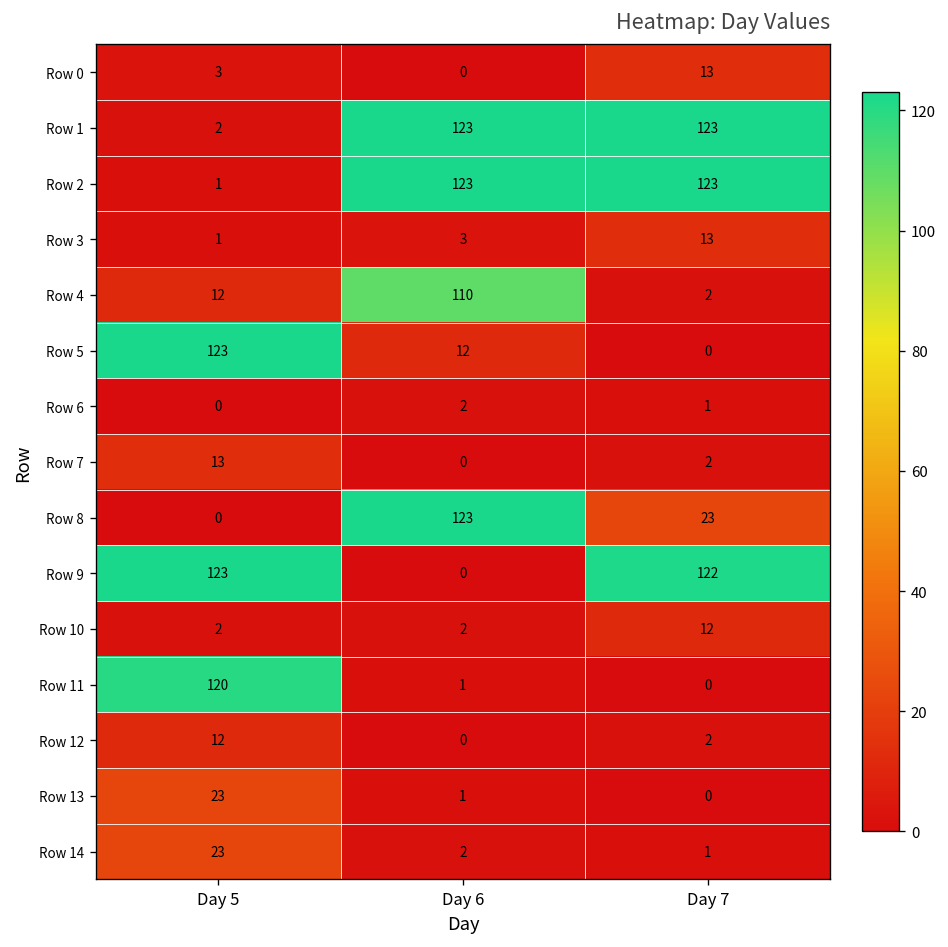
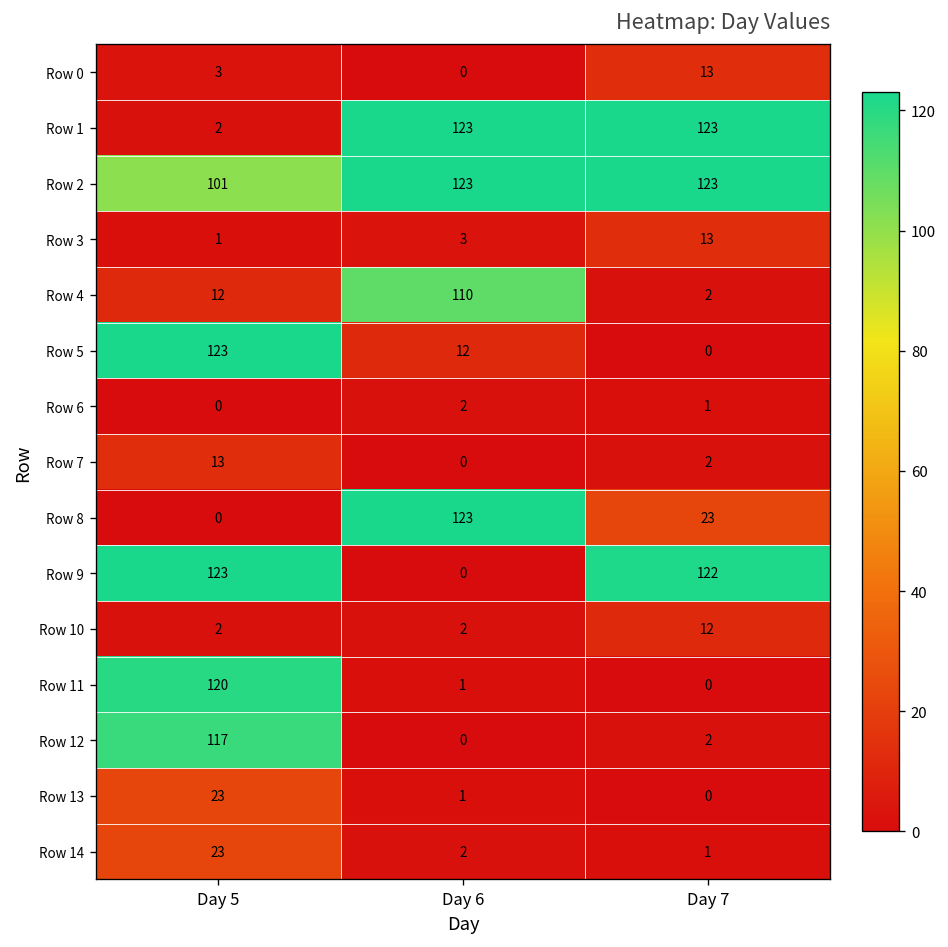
Row 2, Day 5: 1 -> 101
Row 12, Day 5: 12 -> 117
